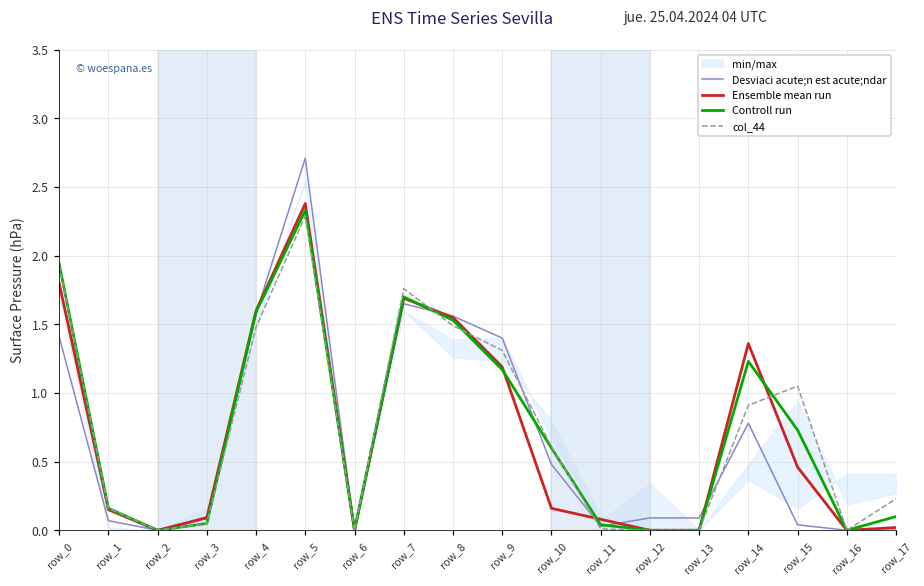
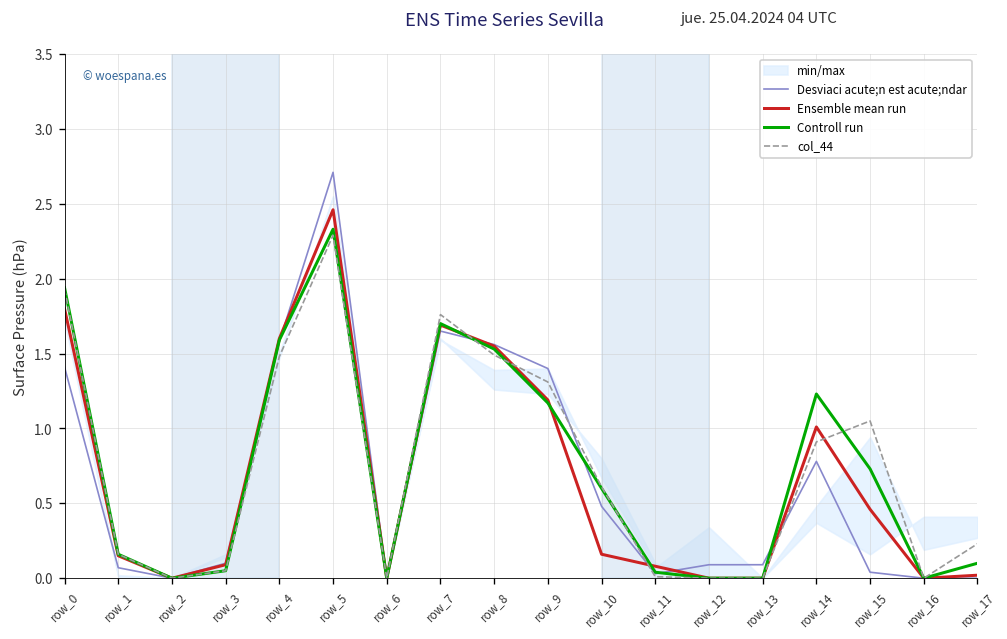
Ensemble mean run, row_5: 2.38 -> 2.46
Ensemble mean run, row_14: 1.36 -> 1.01
